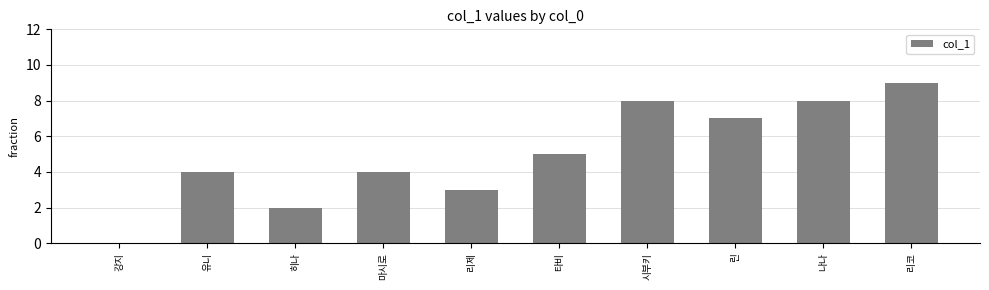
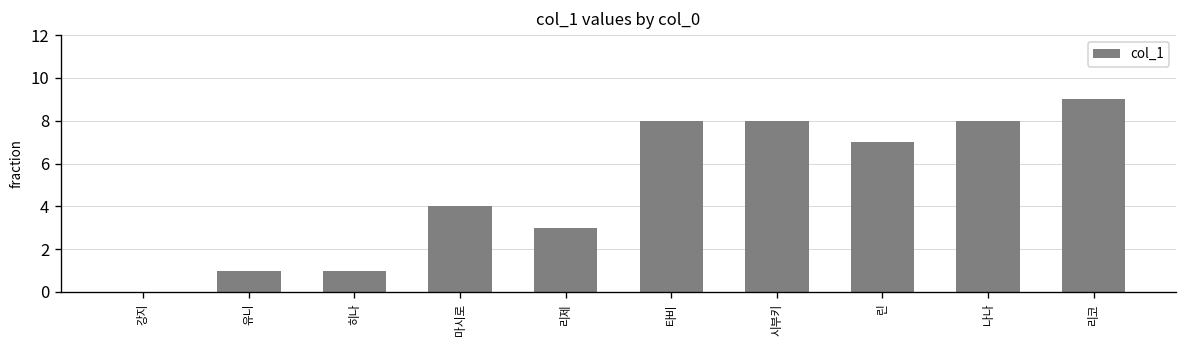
유니: 4 -> 1
히나: 2 -> 1
타비: 5 -> 8
